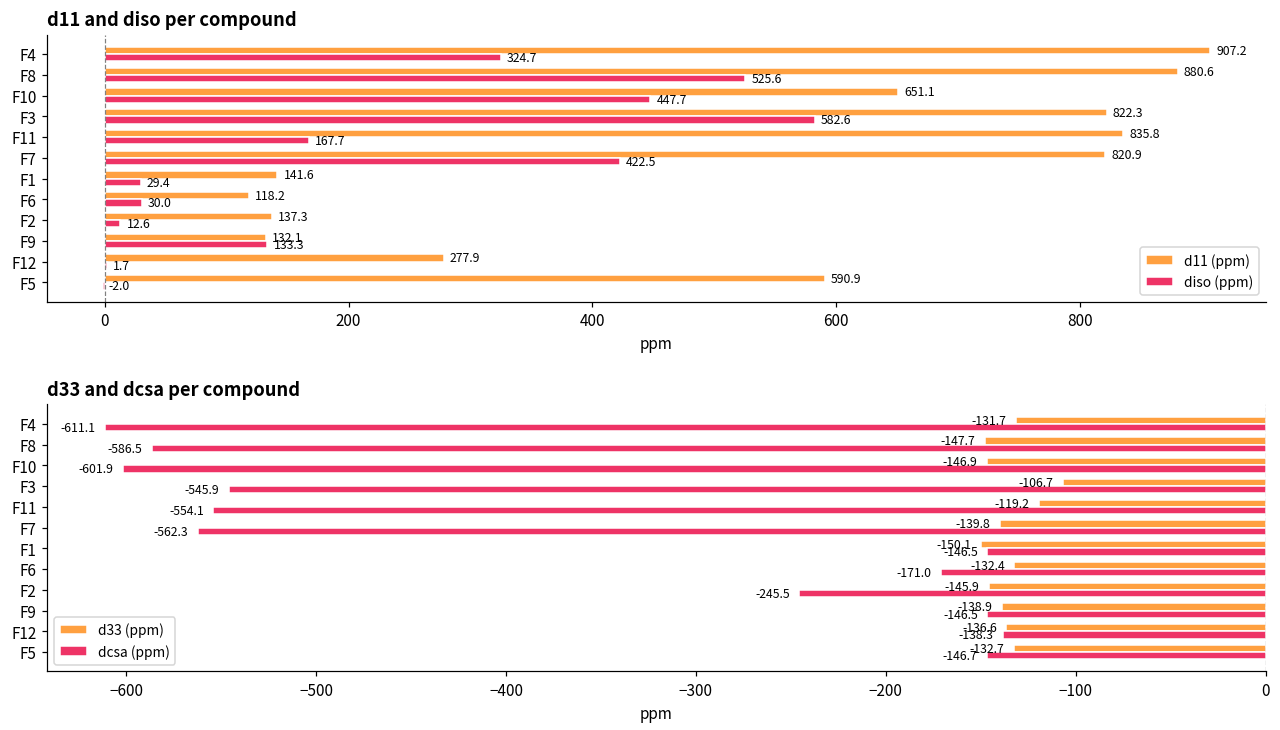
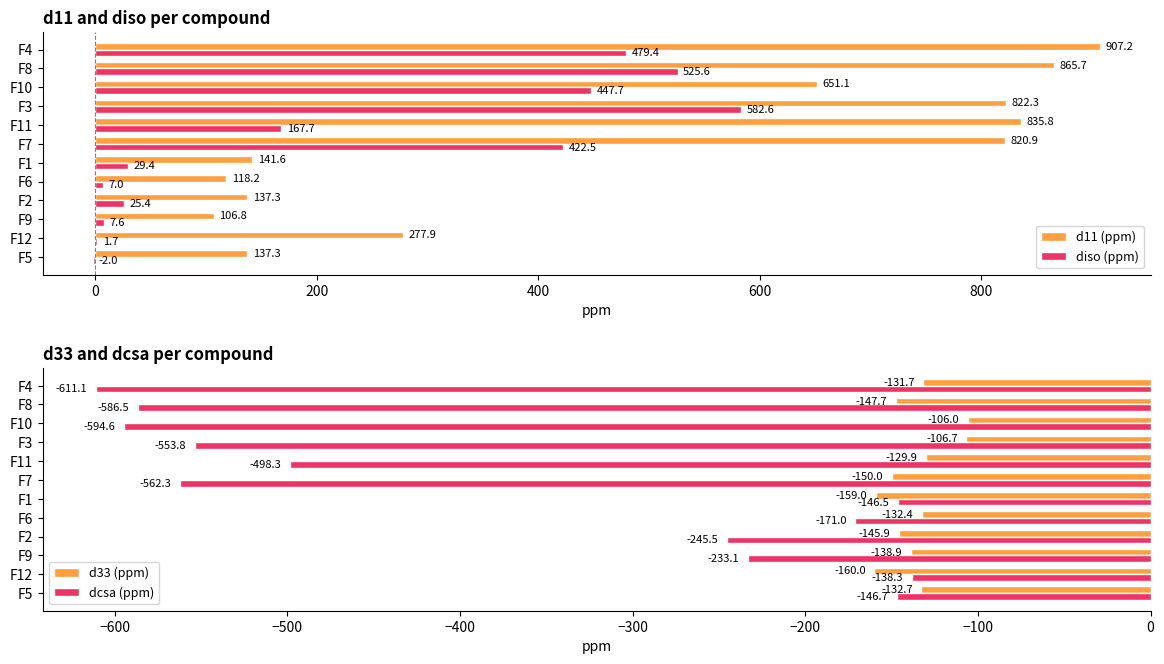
d11 and diso per compound, diso (ppm), F4: 324.7 -> 479.4
d11 and diso per compound, d11 (ppm), F8: 880.6 -> 865.7
d11 and diso per compound, diso (ppm), F6: 30.0 -> 7.0
d11 and diso per compound, diso (ppm), F2: 12.6 -> 25.4
d11 and diso per compound, d11 (ppm), F9: 132.1 -> 106.8
d11 and diso per compound, diso (ppm), F9: 133.3 -> 7.6
d11 and diso per compound, d11 (ppm), F5: 590.9 -> 137.3
d33 and dcsa per compound, d33 (ppm), F10: -146.9 -> -106.0
d33 and dcsa per compound, dcsa (ppm), F10: -601.9 -> -594.6
d33 and dcsa per compound, dcsa (ppm), F3: -545.9 -> -553.8
d33 and dcsa per compound, d33 (ppm), F11: -119.2 -> -129.9
d33 and dcsa per compound, dcsa (ppm), F11: -554.1 -> -498.3
d33 and dcsa per compound, d33 (ppm), F7: -139.8 -> -150.0
d33 and dcsa per compound, d33 (ppm), F1: -150.1 -> -159.0
d33 and dcsa per compound, dcsa (ppm), F9: -146.5 -> -233.1
d33 and dcsa per compound, d33 (ppm), F12: -136.6 -> -160.0
